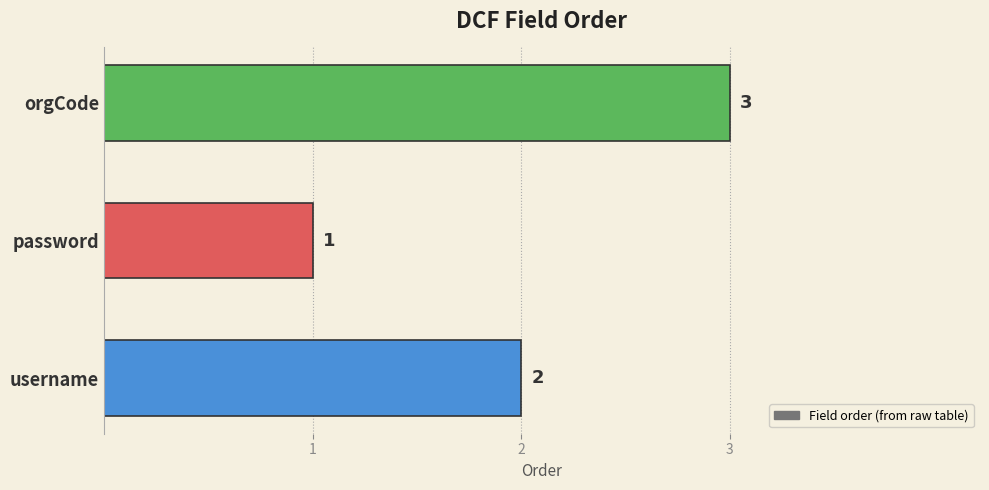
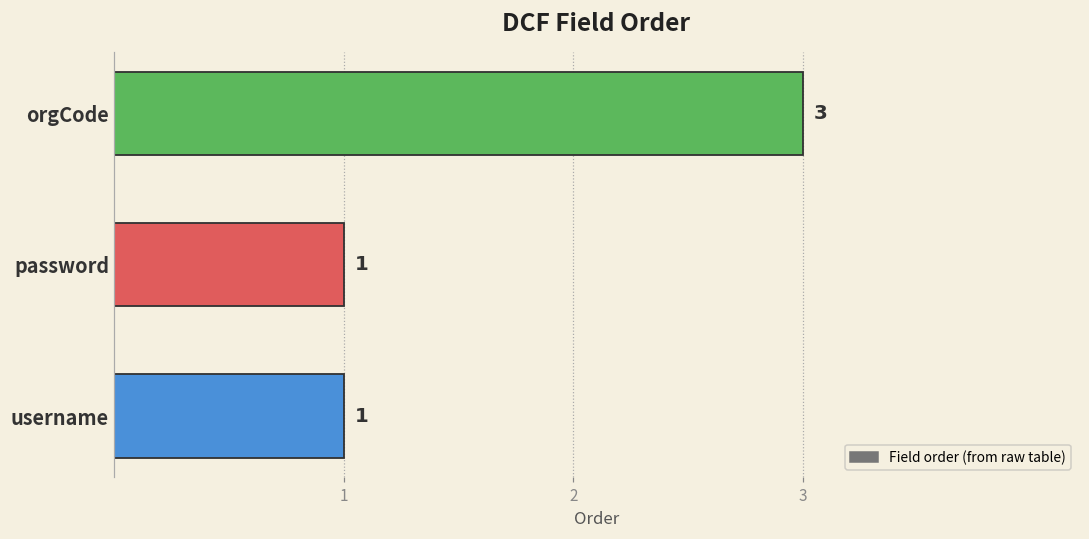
username: 2 -> 1
